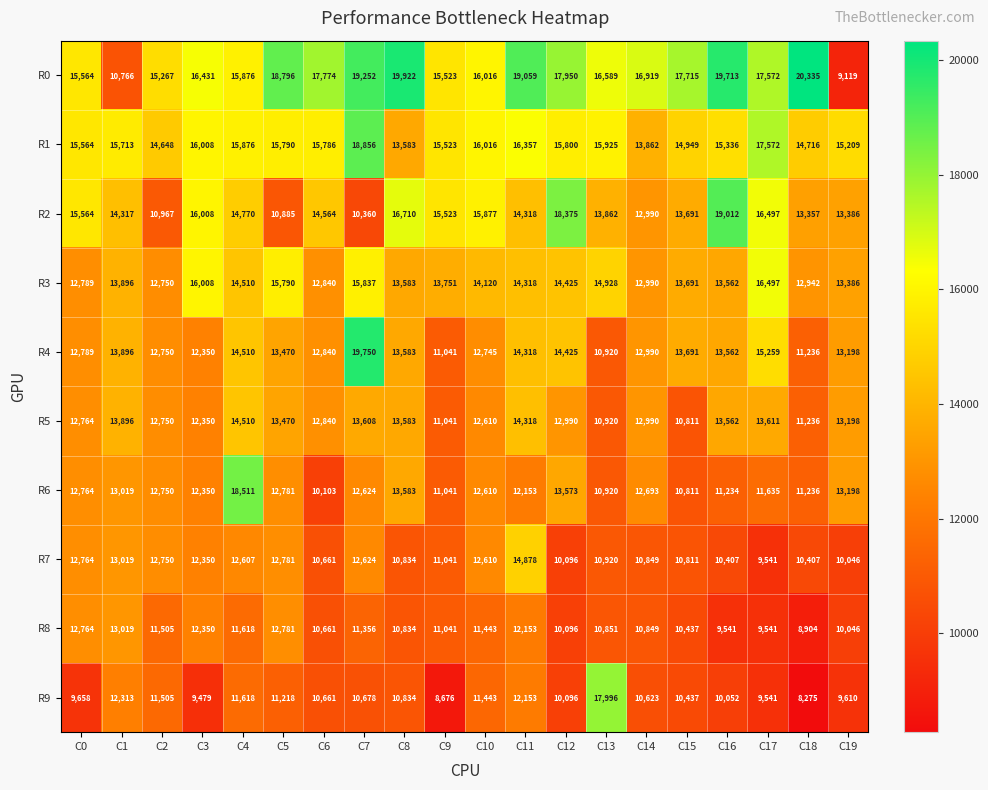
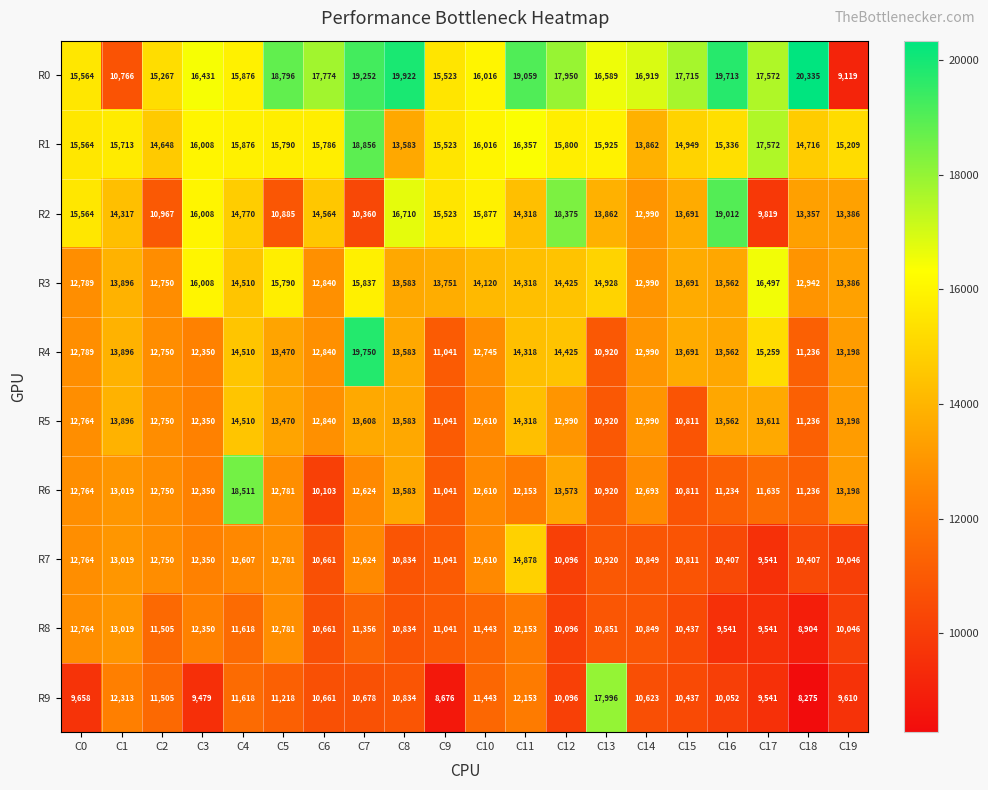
R2, C17: 16,497 -> 9,819
